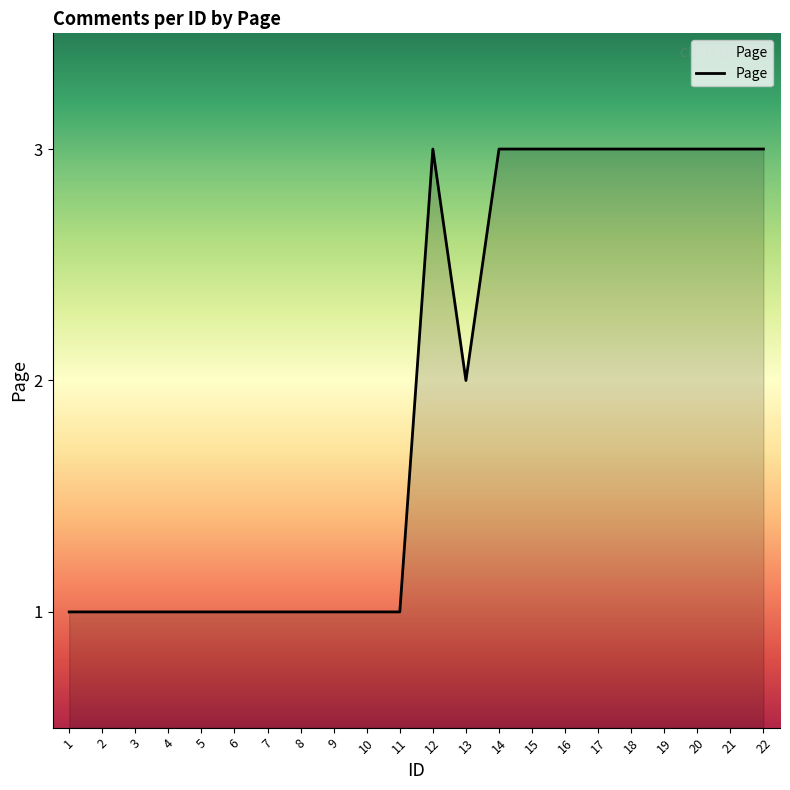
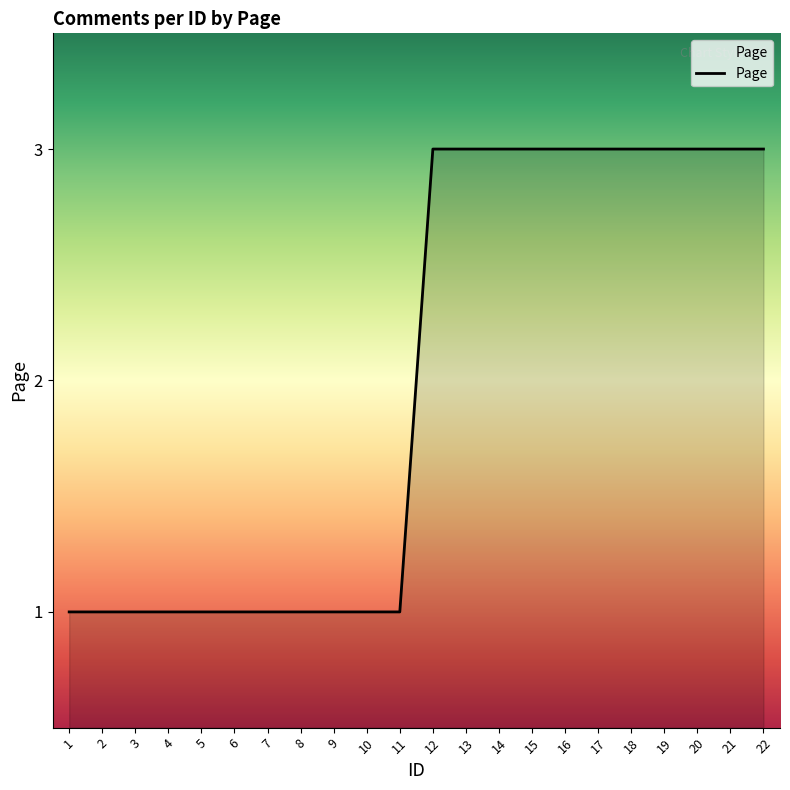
13: 2 -> 3
